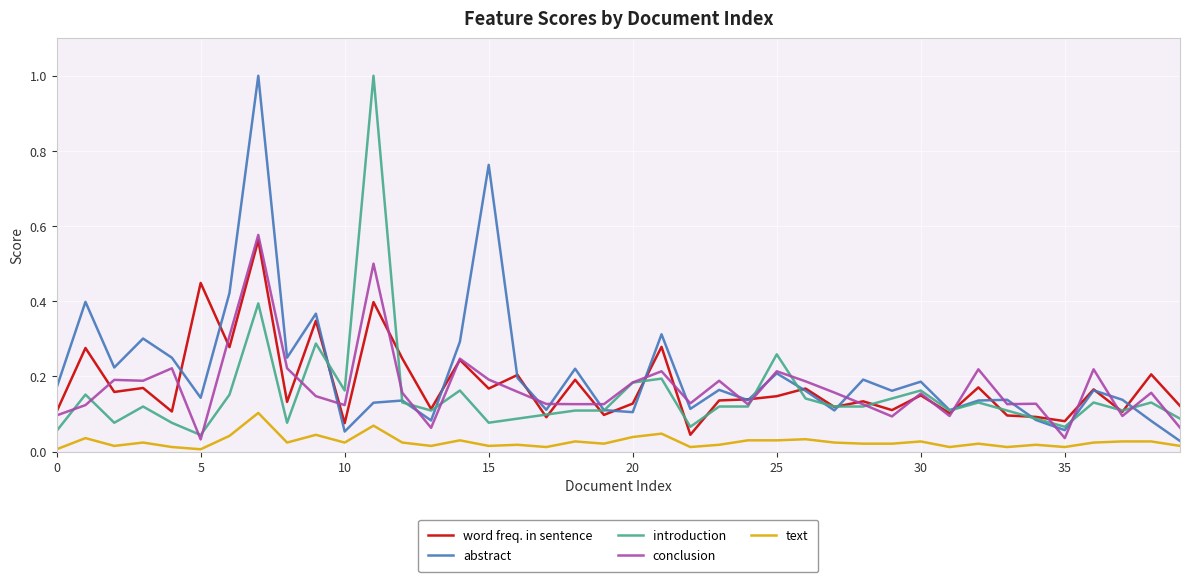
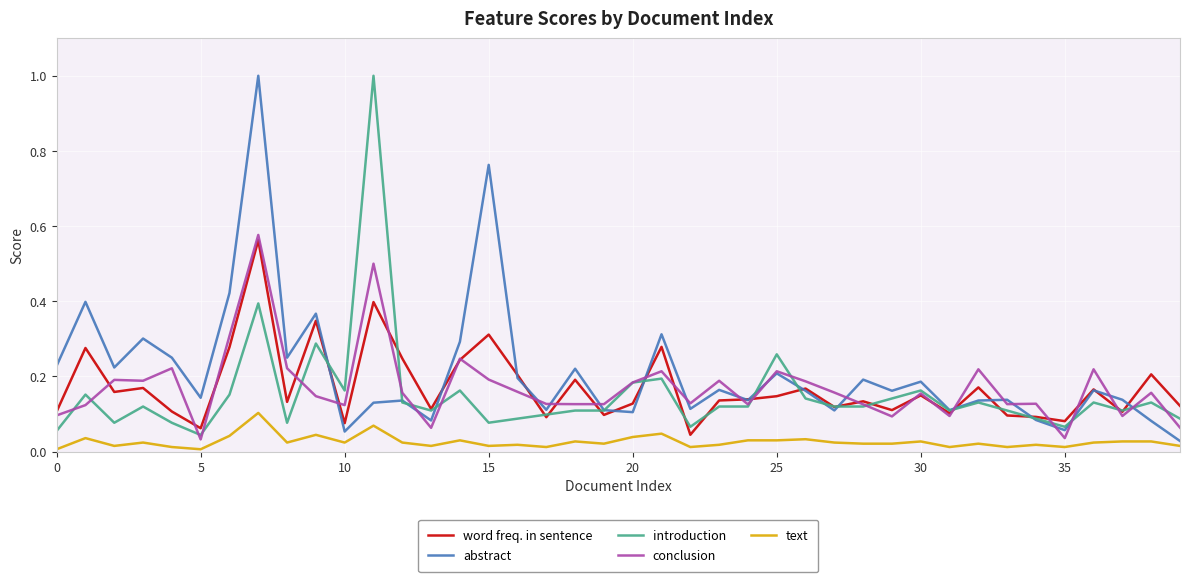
abstract, 0: 0.17 -> 0.23
word freq. in sentence, 5: 0.45 -> 0.06
word freq. in sentence, 15: 0.17 -> 0.31
